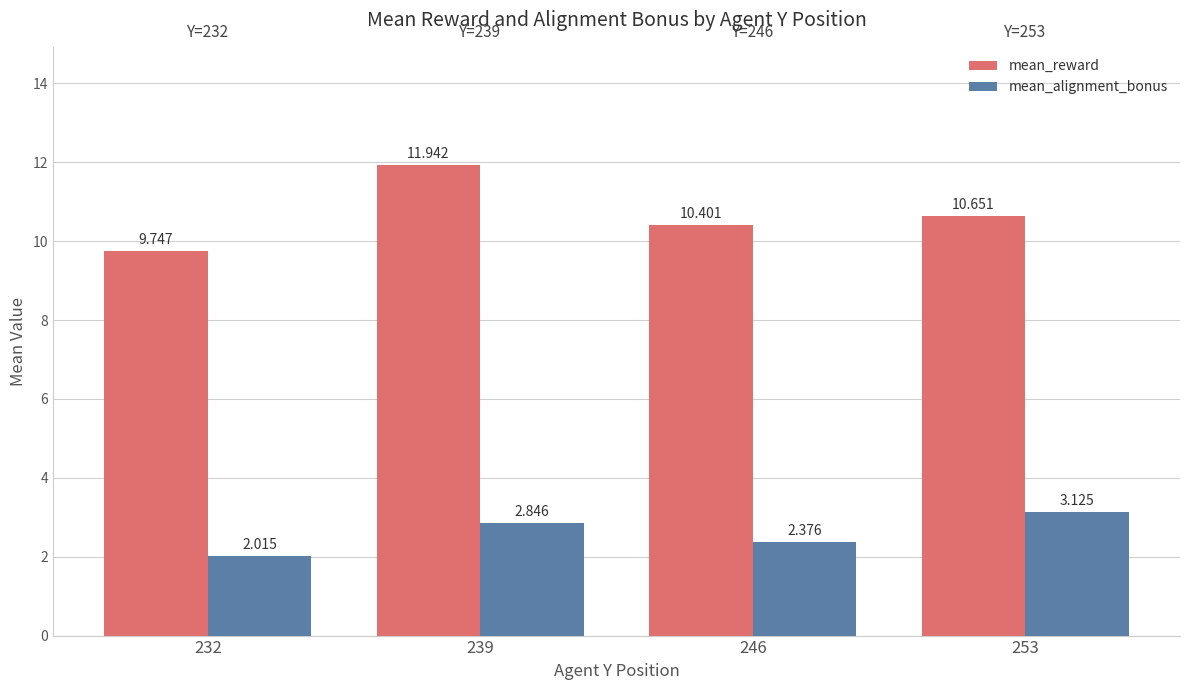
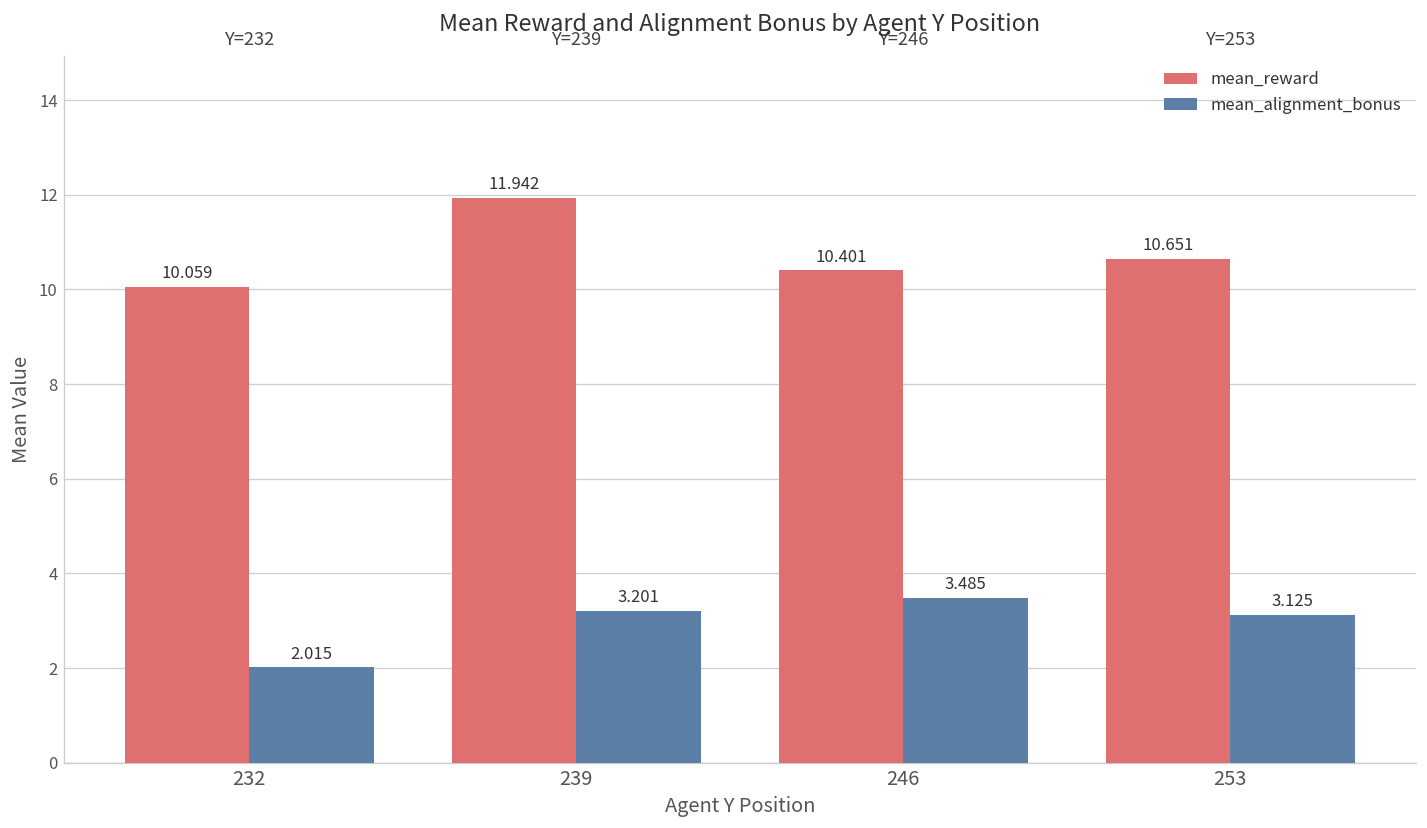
mean_reward, 232: 9.747 -> 10.059
mean_alignment_bonus, 239: 2.846 -> 3.201
mean_alignment_bonus, 246: 2.376 -> 3.485
